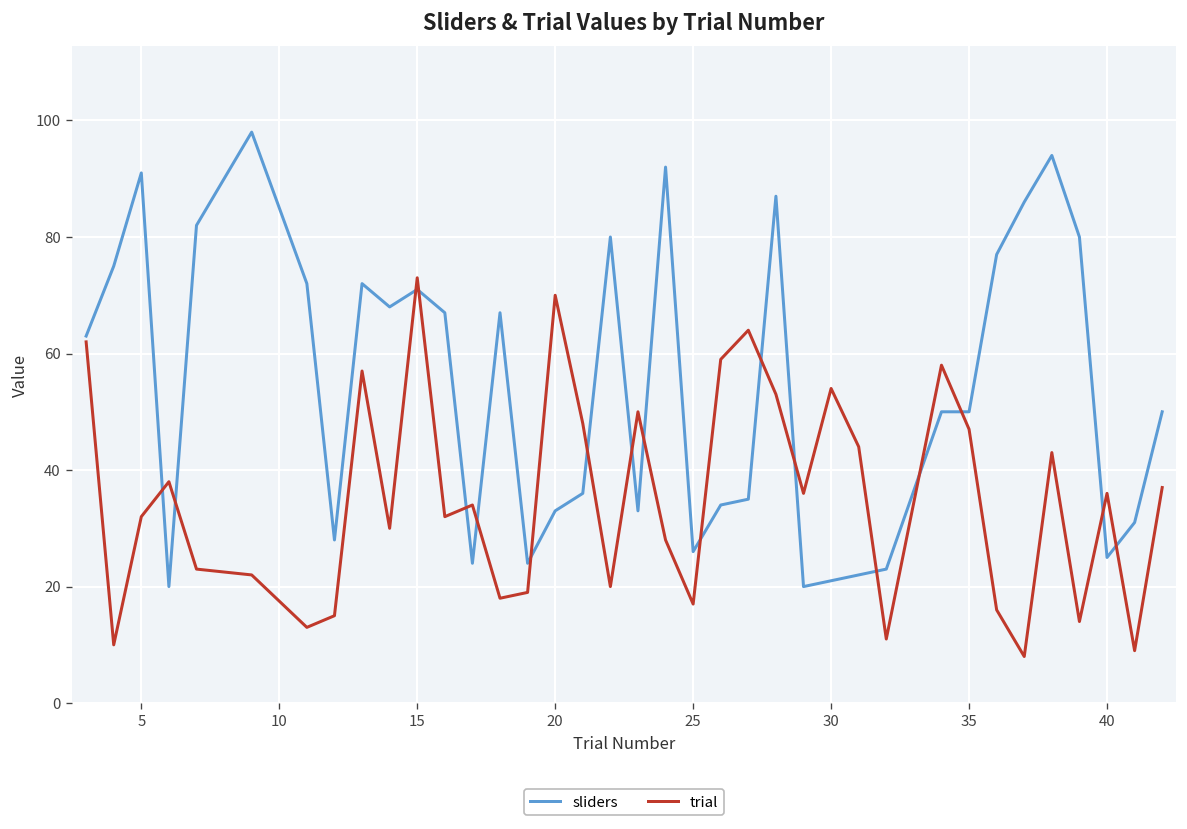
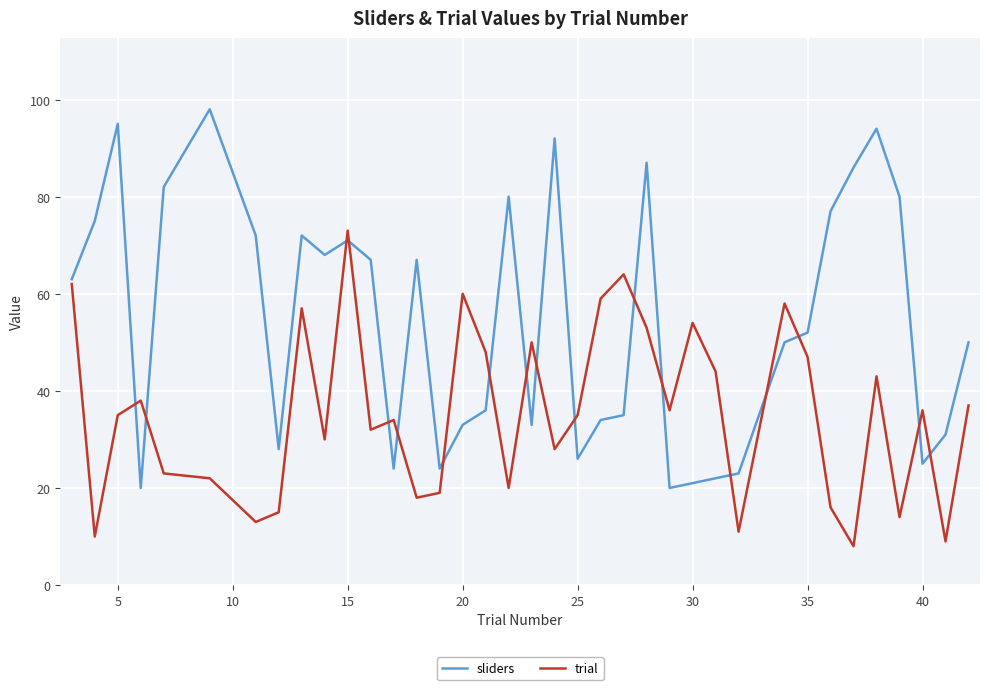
sliders, 5: 91 -> 95
trial, 5: 32 -> 35
trial, 20: 70 -> 60
trial, 25: 17 -> 35
sliders, 35: 50 -> 52
